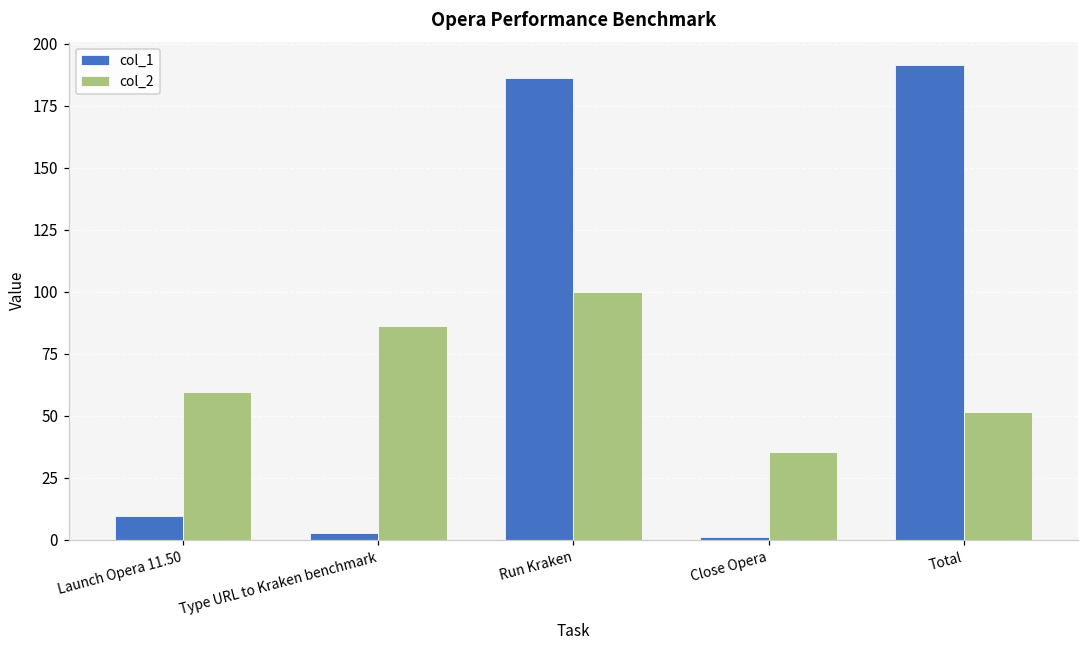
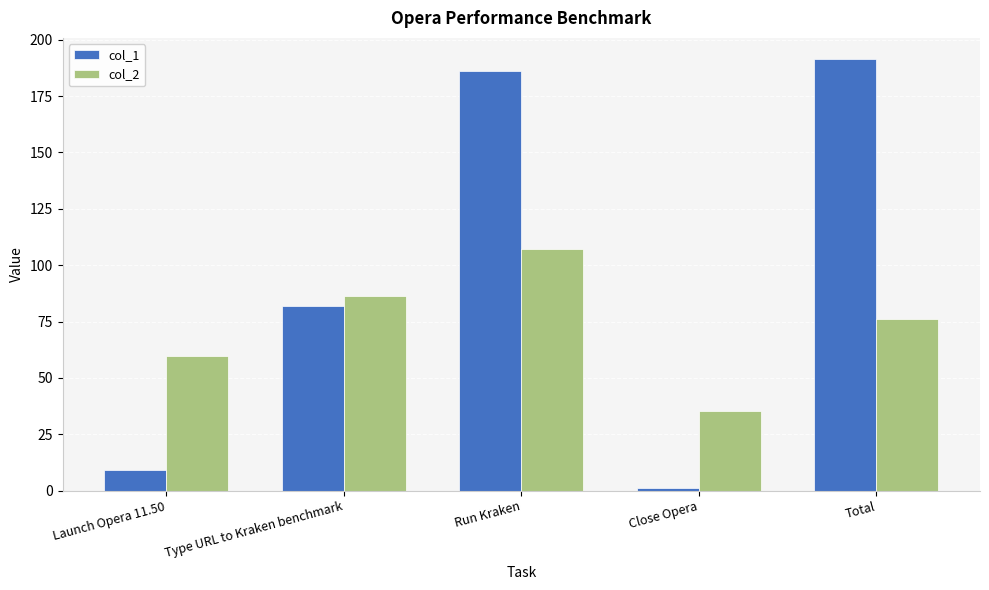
col_1, Type URL to Kraken benchmark: 3 -> 82
col_2, Run Kraken: 100 -> 107
col_2, Total: 52 -> 76
